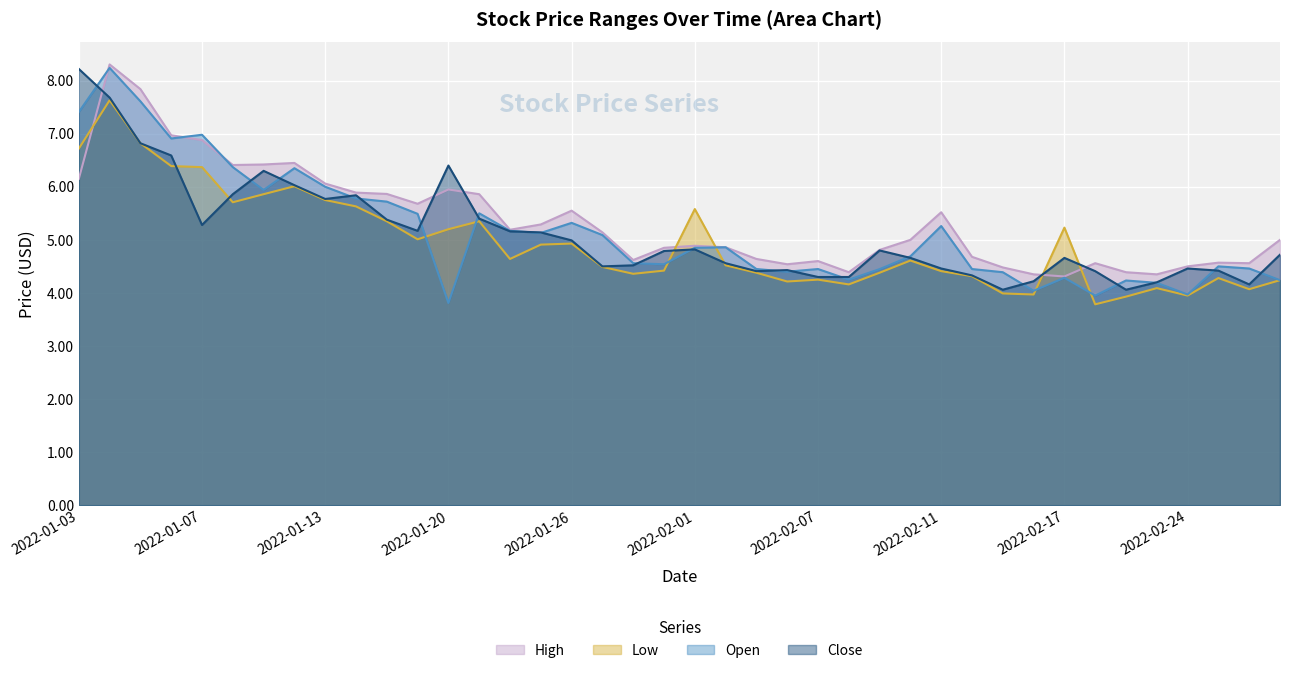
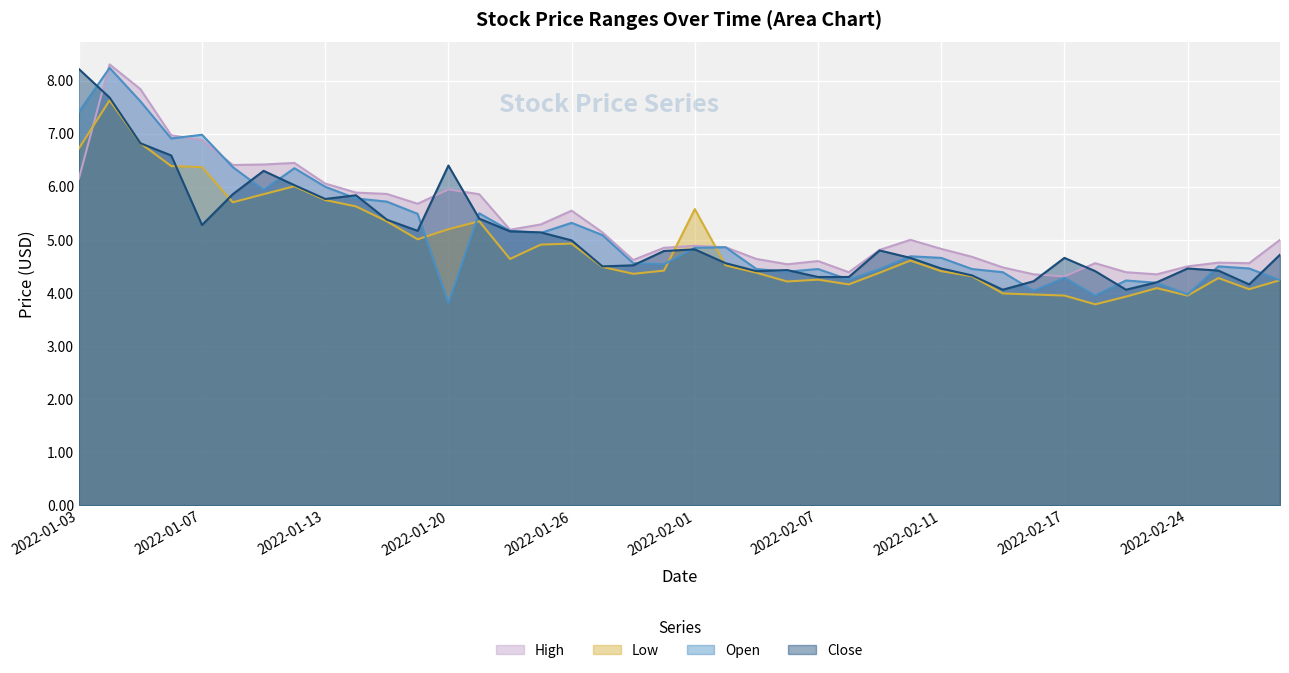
High, 2022-02-11: 5.5 -> 4.8
Open, 2022-02-11: 5.3 -> 4.7
Low, 2022-02-17: 5.2 -> 4.0
